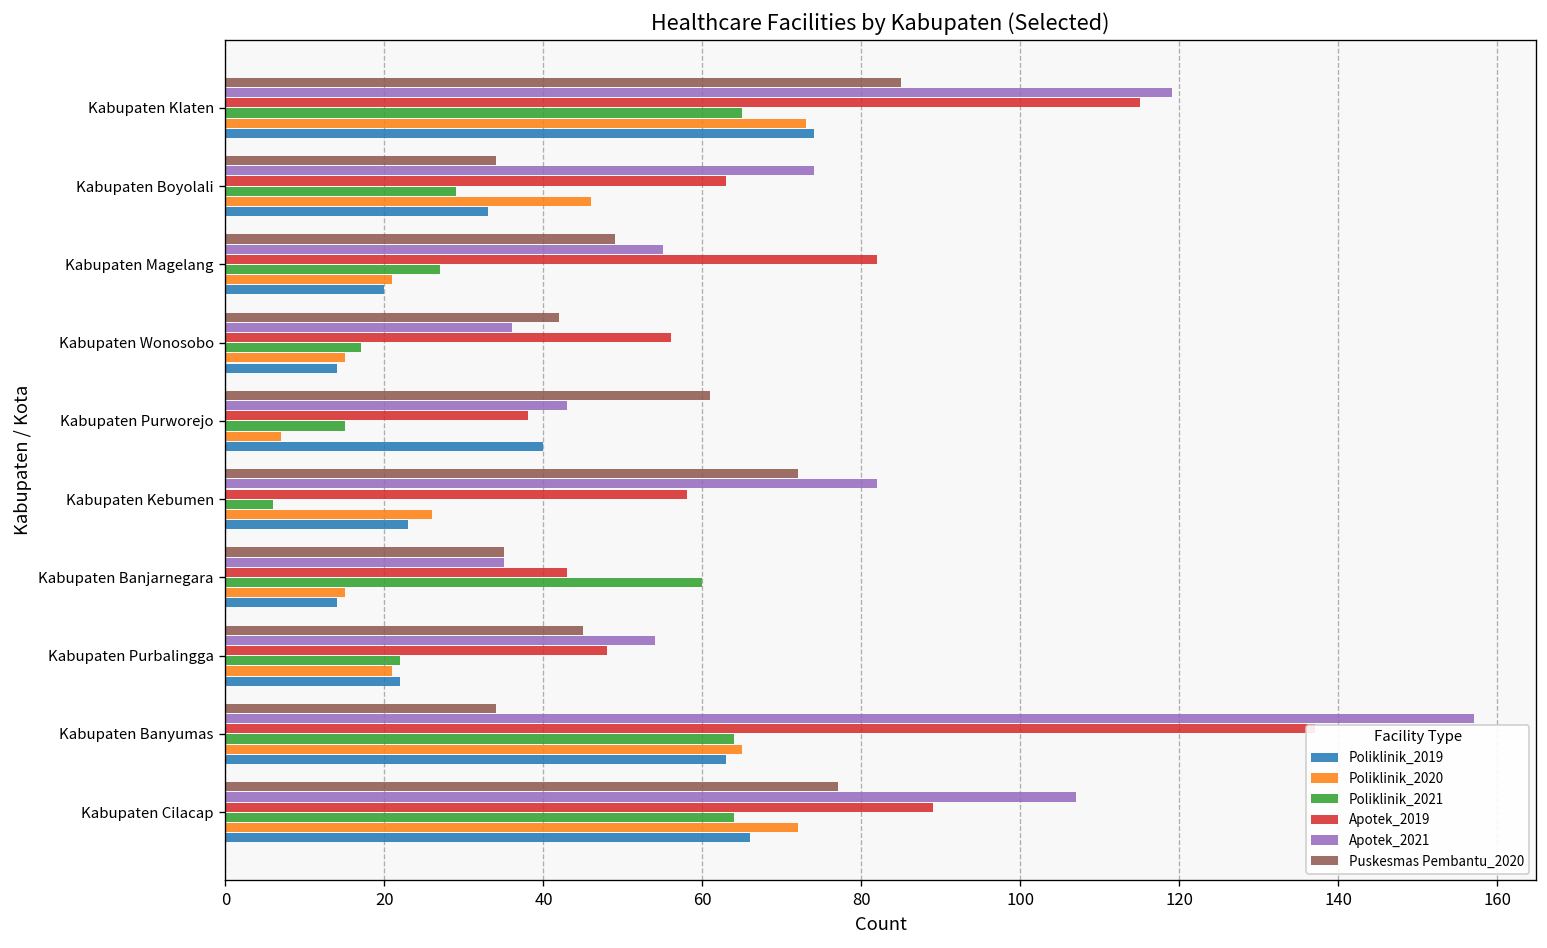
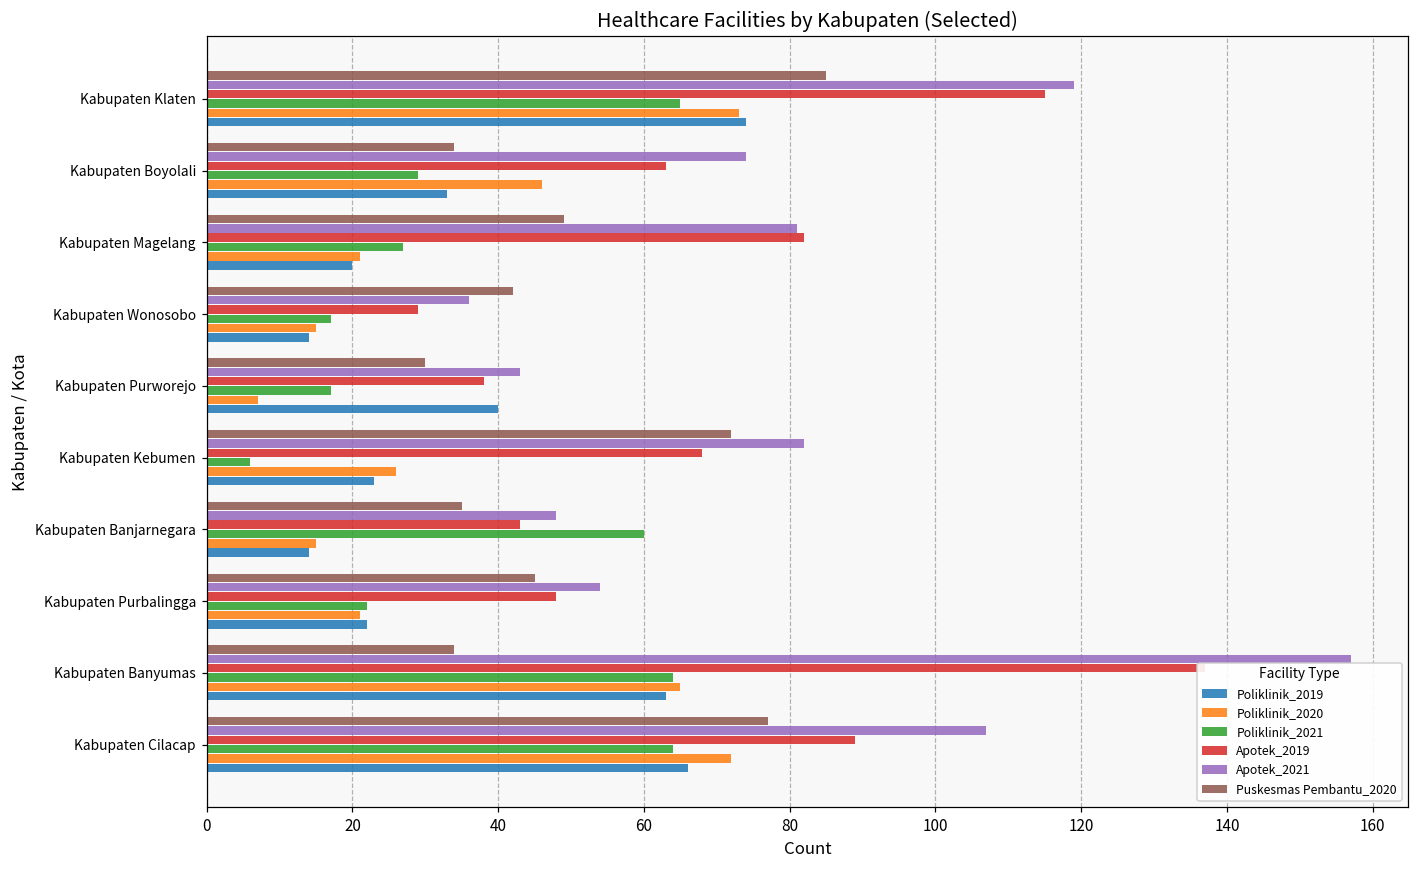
Apotek_2021, Kabupaten Magelang: 55 -> 81
Apotek_2019, Kabupaten Wonosobo: 56 -> 29
Puskesmas Pembantu_2020, Kabupaten Purworejo: 61 -> 30
Poliklinik_2021, Kabupaten Purworejo: 15 -> 17
Apotek_2019, Kabupaten Kebumen: 58 -> 68
Apotek_2021, Kabupaten Banjarnegara: 35 -> 48
